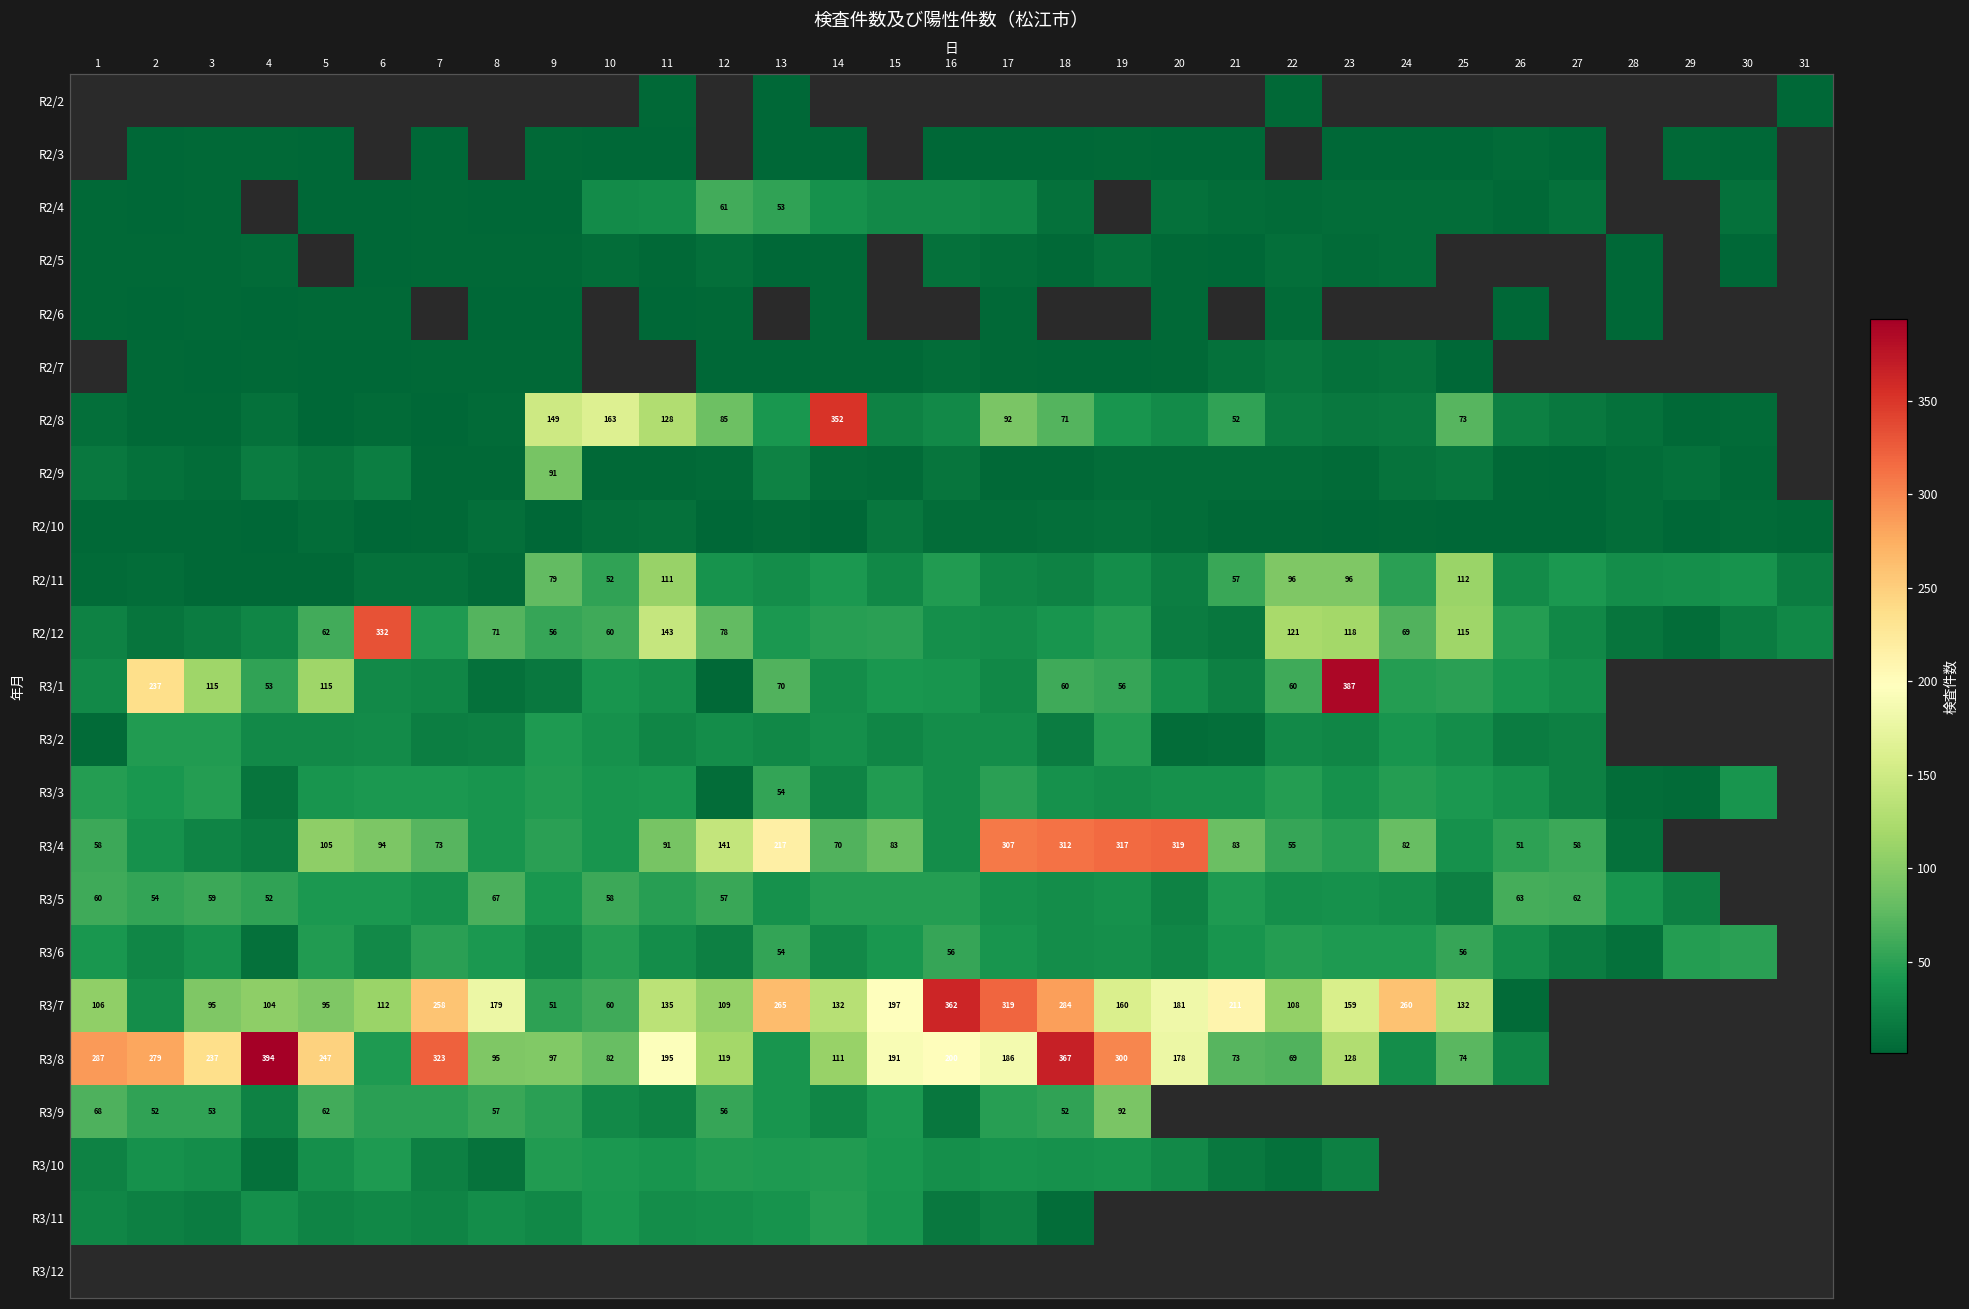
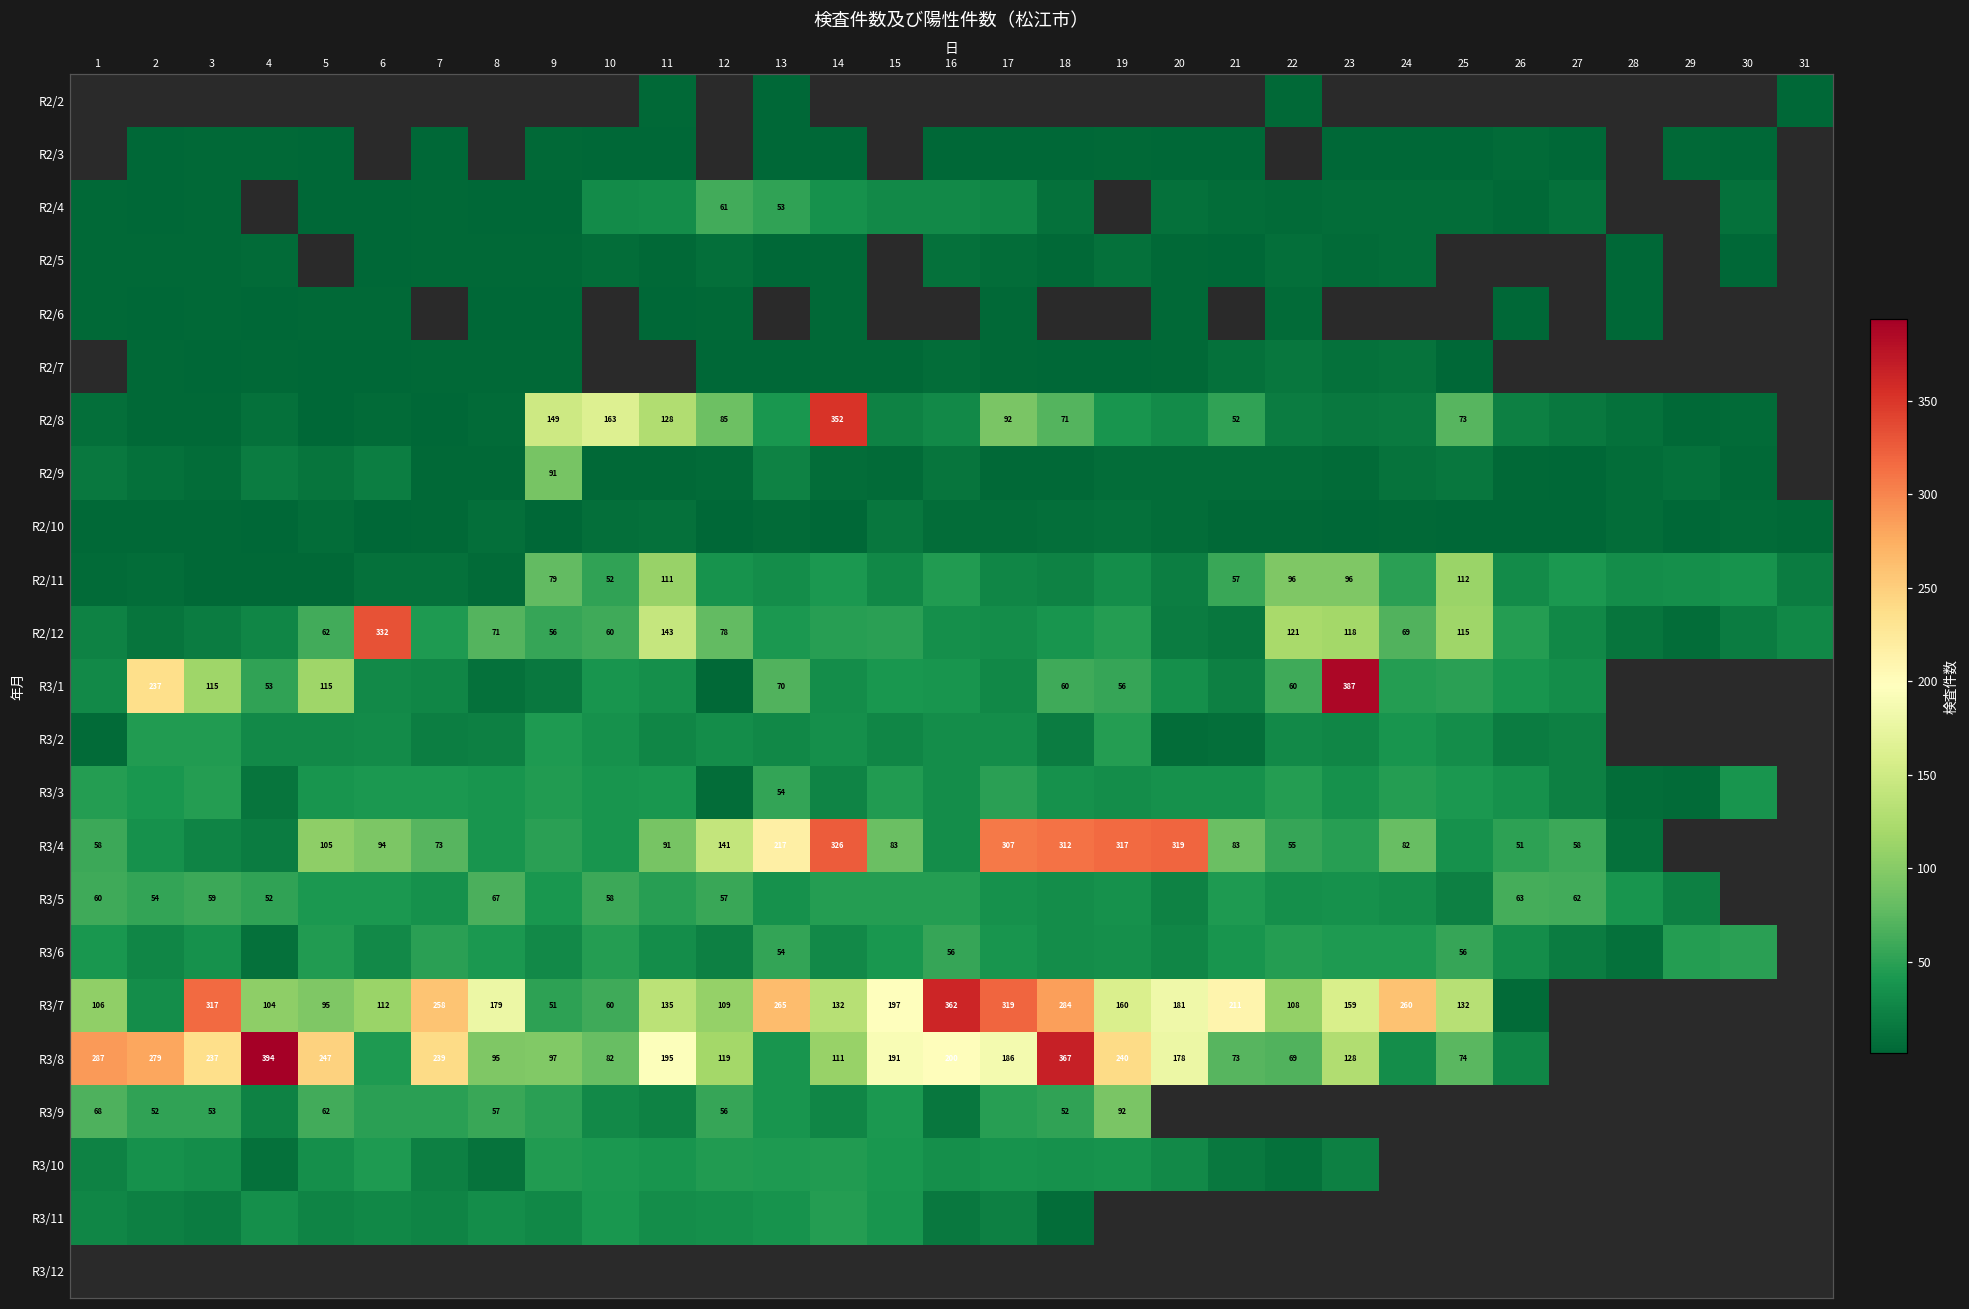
R3/4, 14: 70 -> 326
R3/7, 3: 95 -> 317
R3/8, 7: 323 -> 239
R3/8, 19: 300 -> 240
